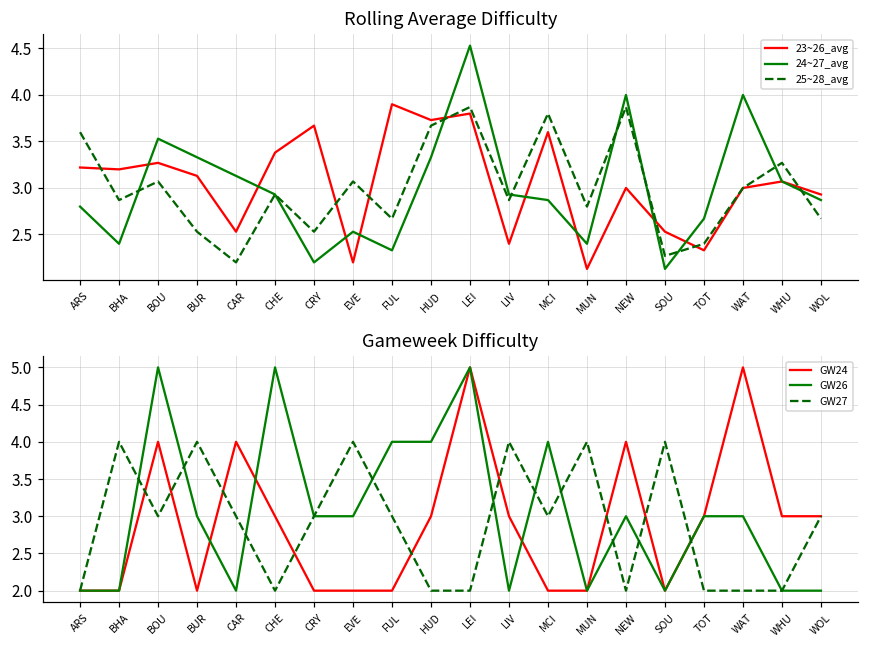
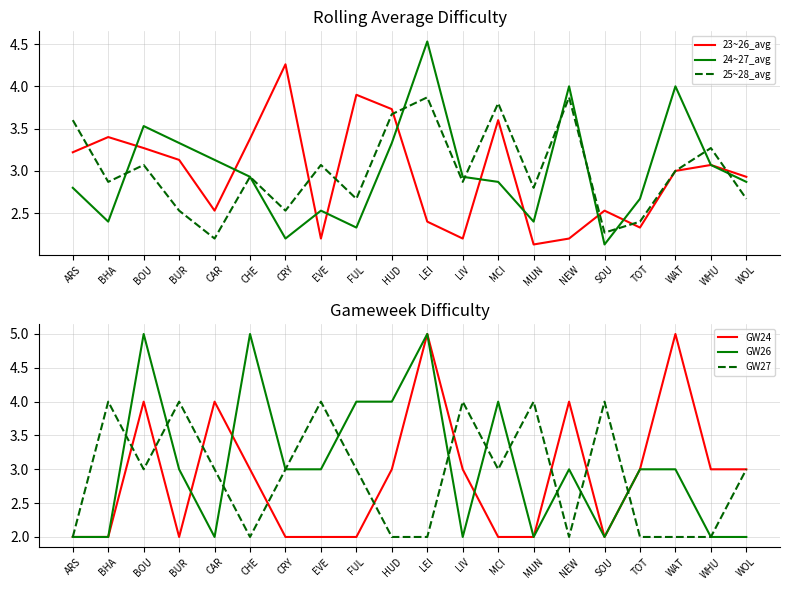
Rolling Average Difficulty, 23~26_avg, BHA: 3.2 -> 3.4
Rolling Average Difficulty, 23~26_avg, CRY: 3.7 -> 4.3
Rolling Average Difficulty, 23~26_avg, LEI: 3.8 -> 2.4
Rolling Average Difficulty, 23~26_avg, LIV: 2.4 -> 2.2
Rolling Average Difficulty, 23~26_avg, NEW: 3.0 -> 2.2
